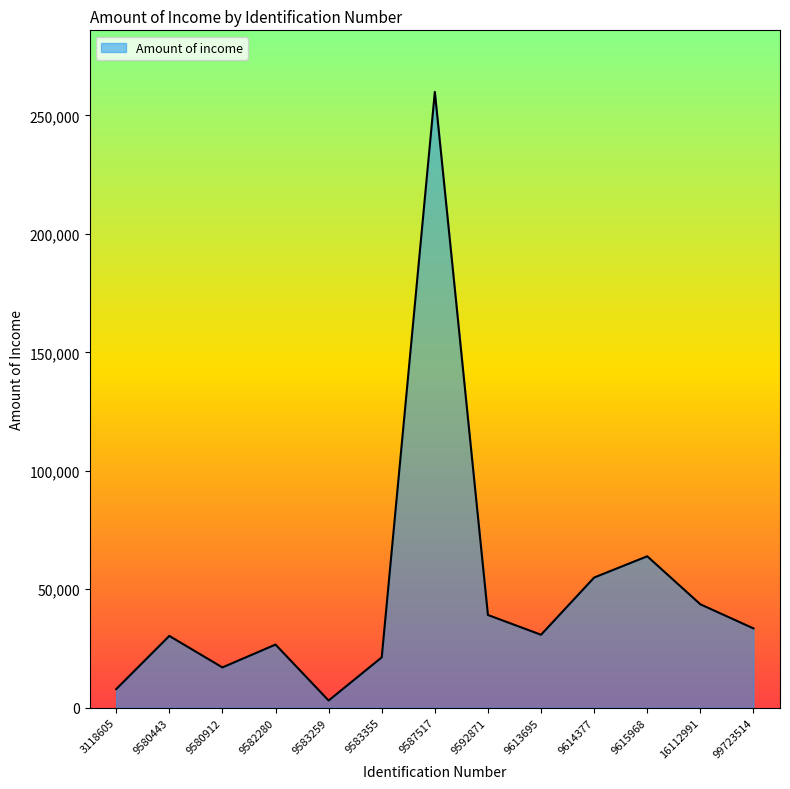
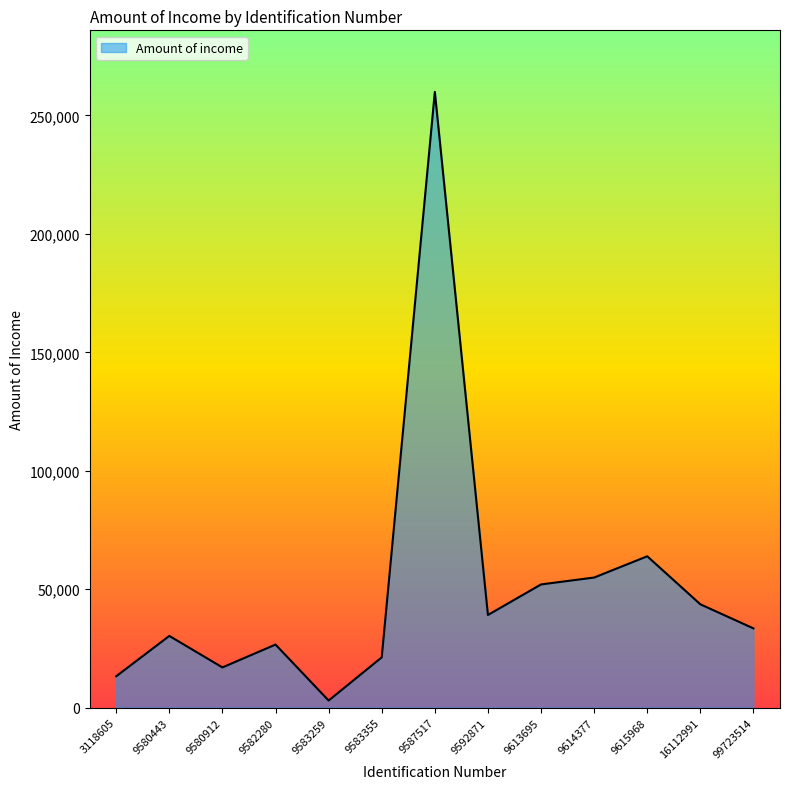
3118605: 8,000 -> 13,000
9613695: 31,000 -> 52,000
